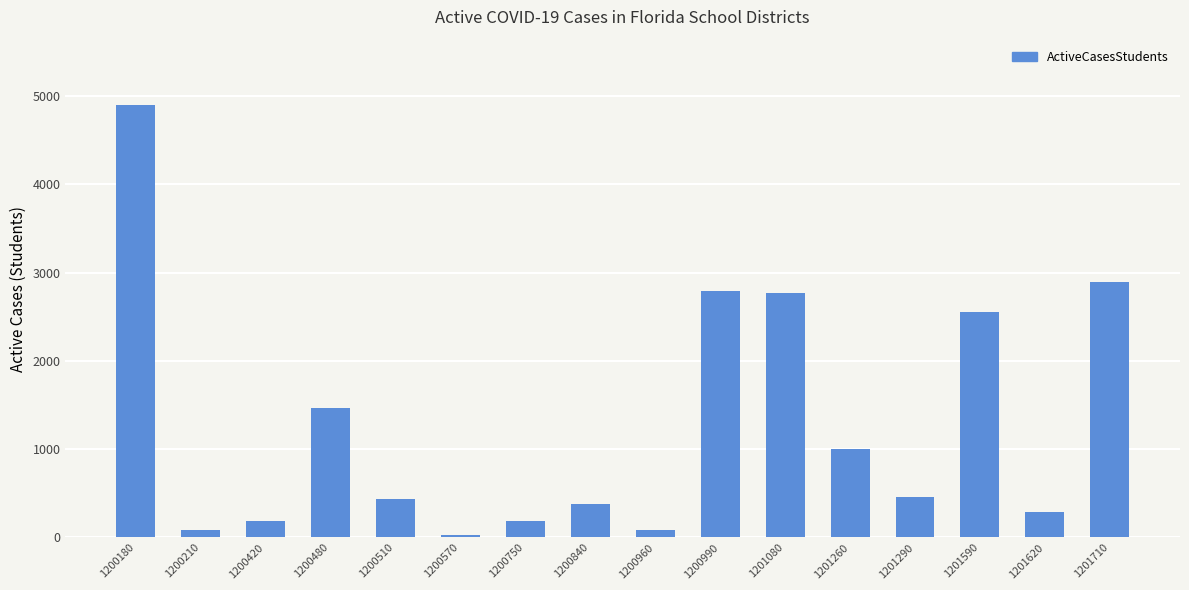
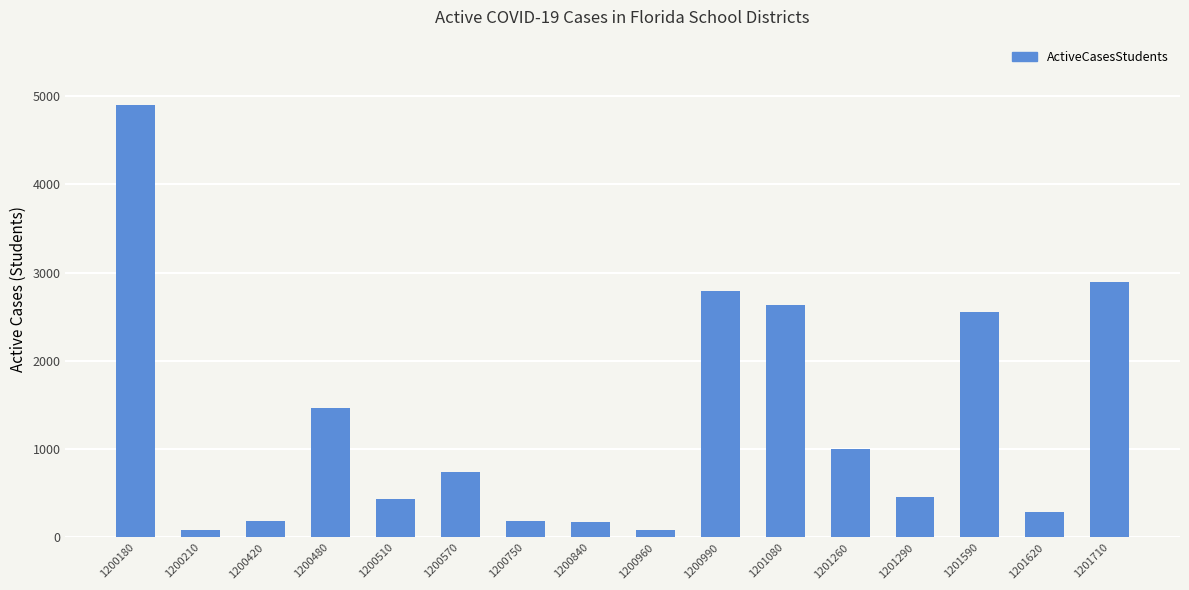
1200570: 0 -> 700
1200840: 400 -> 200
1201080: 2800 -> 2600
